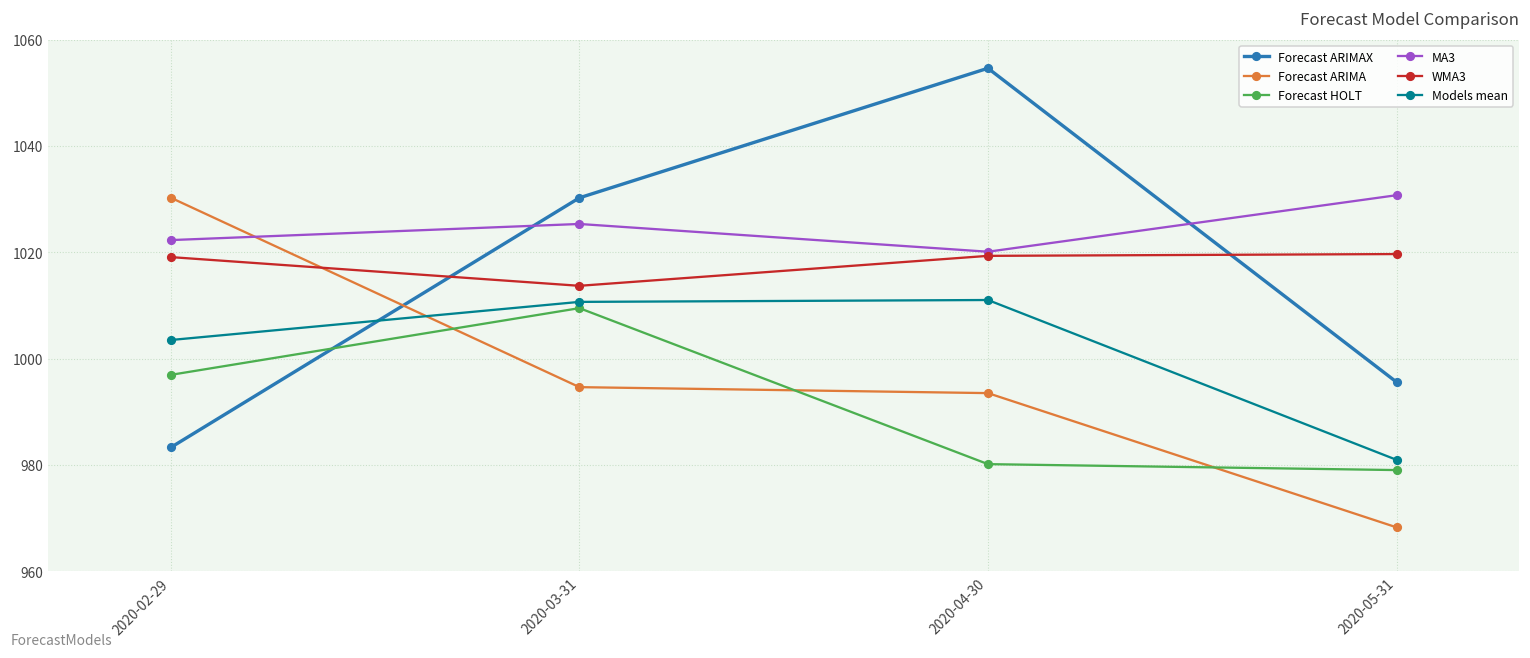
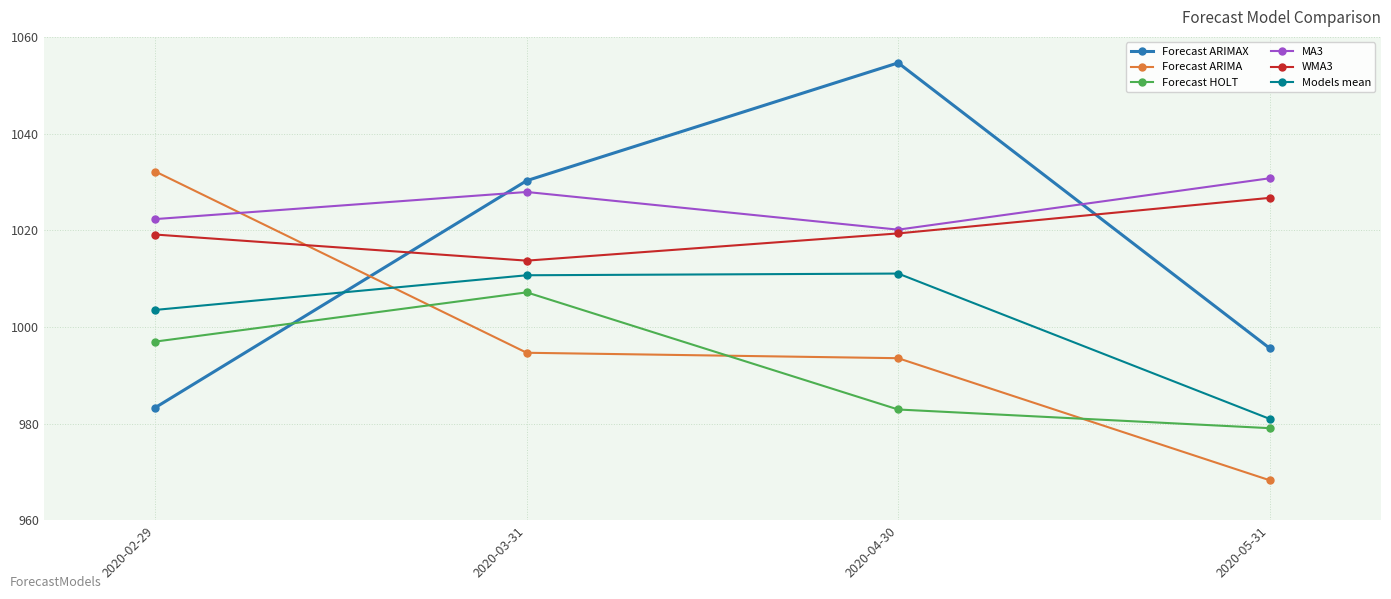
Forecast ARIMA, 2020-02-29: 1030 -> 1032
Forecast HOLT, 2020-03-31: 1010 -> 1007
MA3, 2020-03-31: 1025 -> 1028
Forecast HOLT, 2020-04-30: 980 -> 983
WMA3, 2020-05-31: 1020 -> 1027
